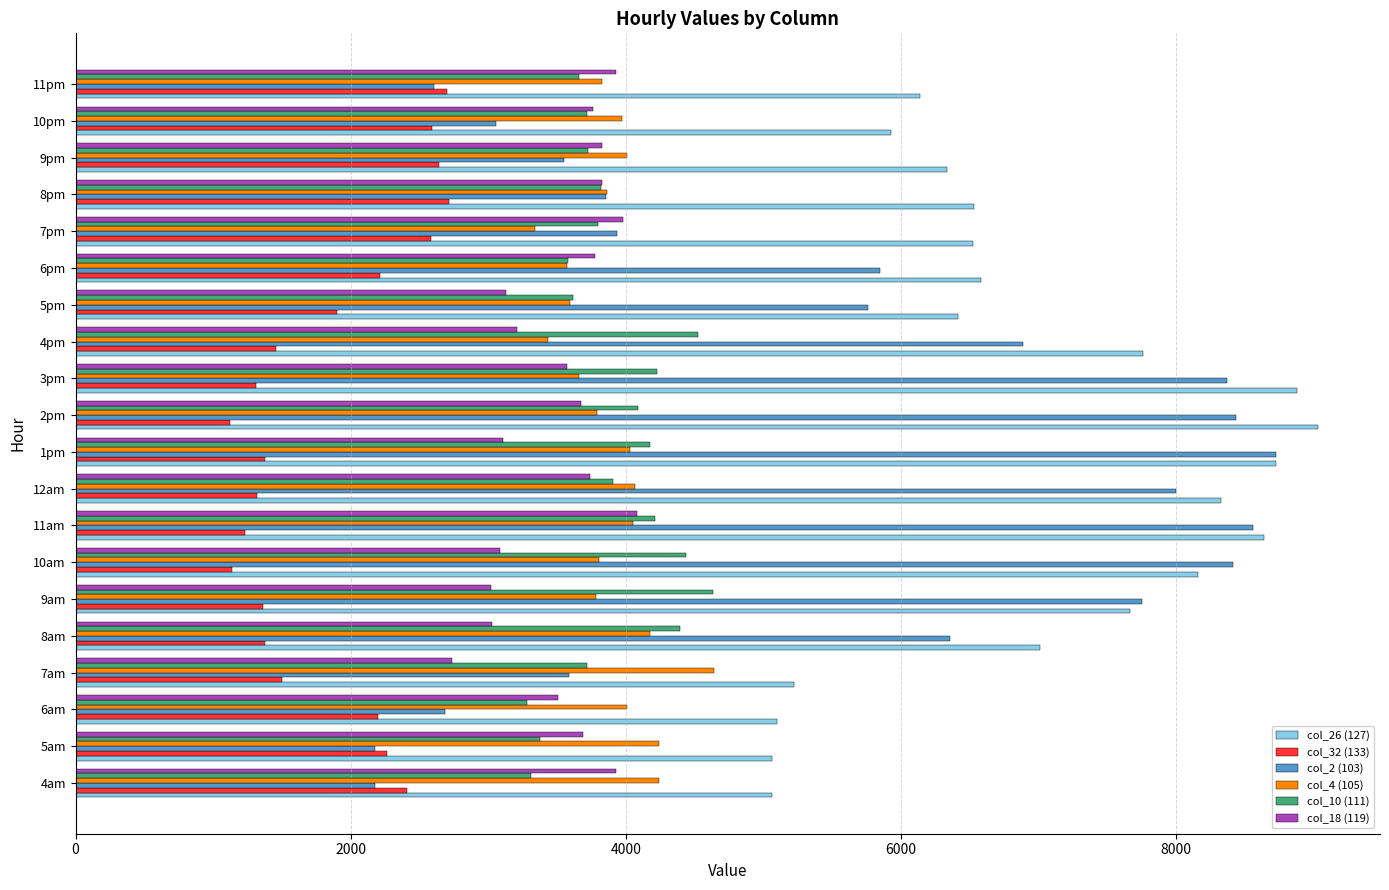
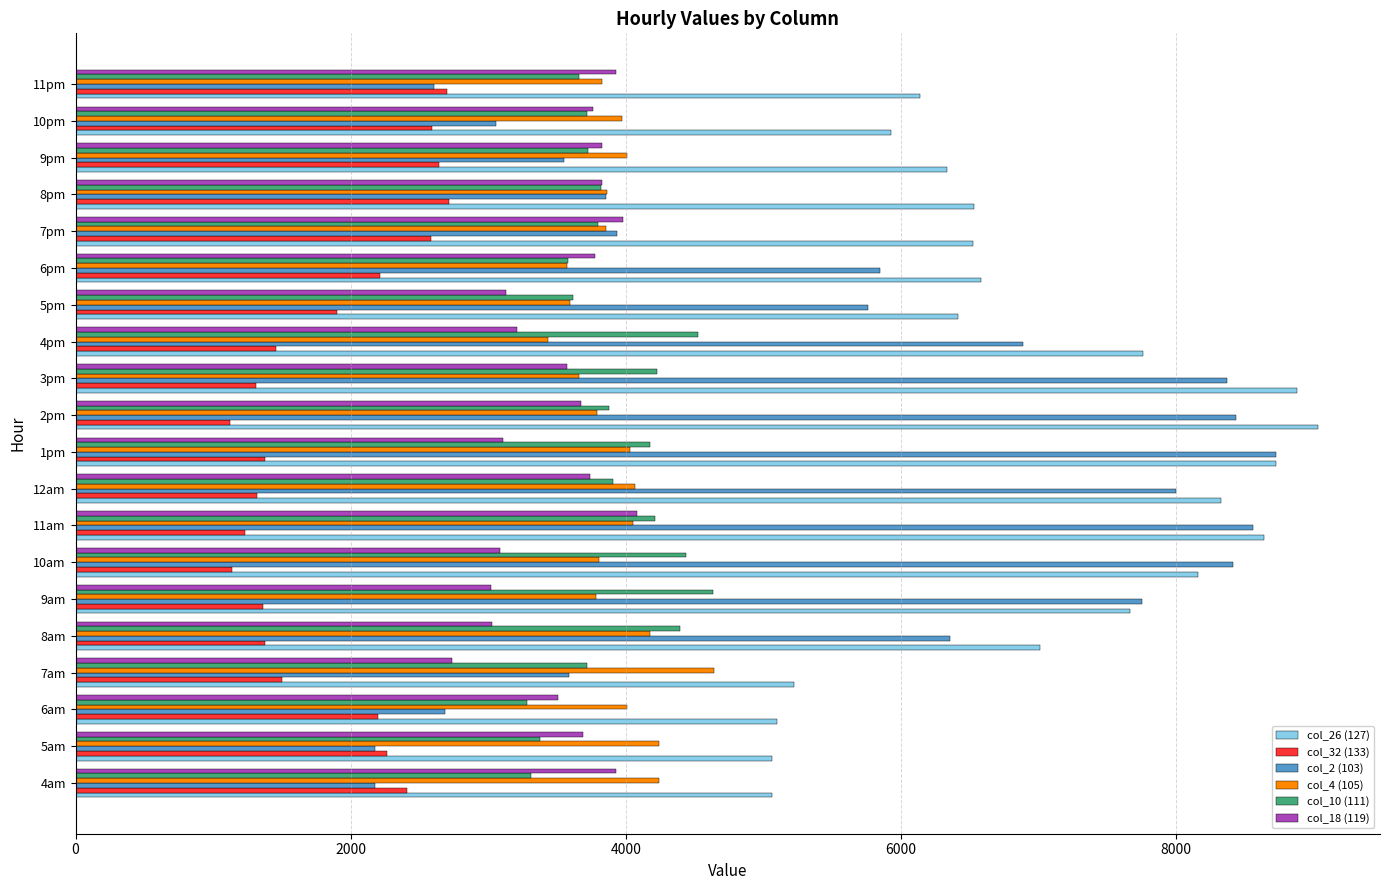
col_4 (105), 7pm: 3340 -> 3860
col_10 (111), 2pm: 4090 -> 3880
